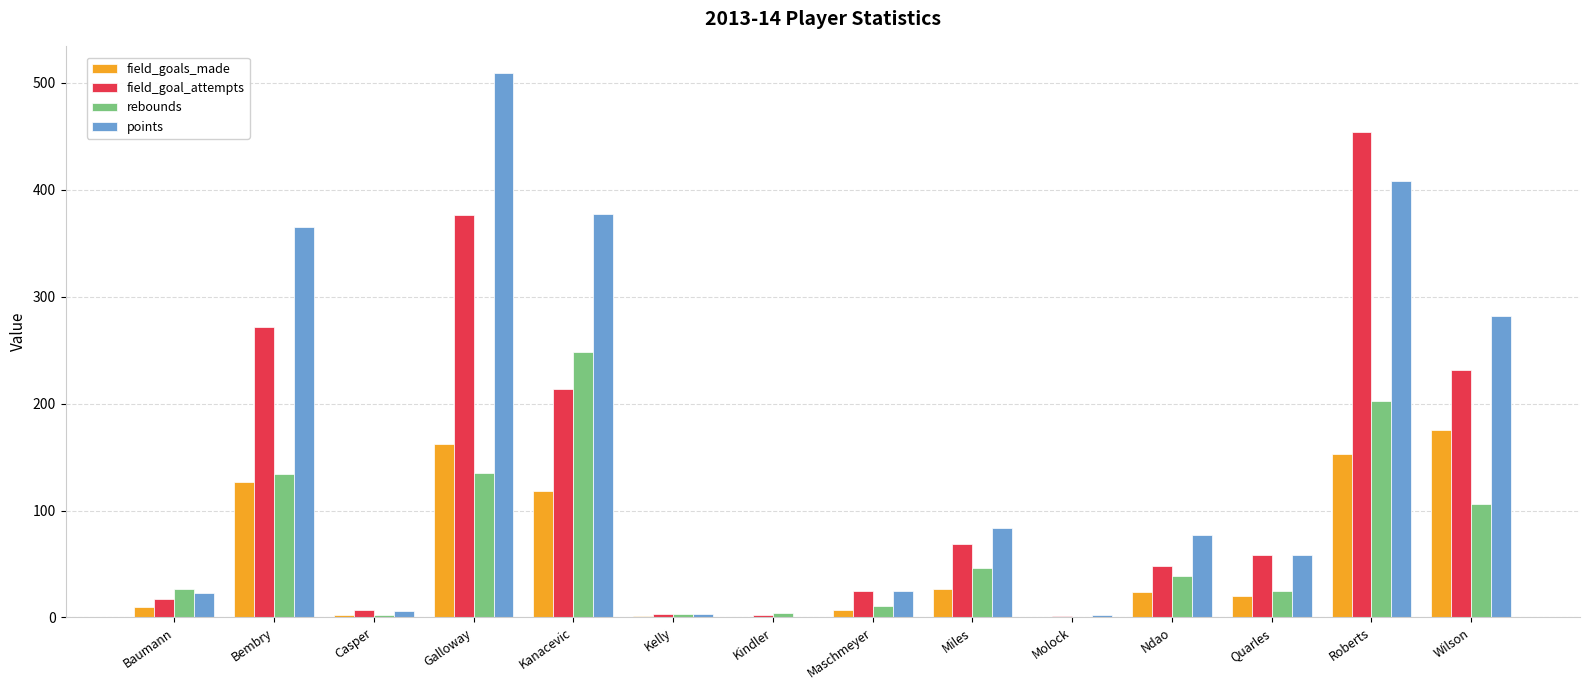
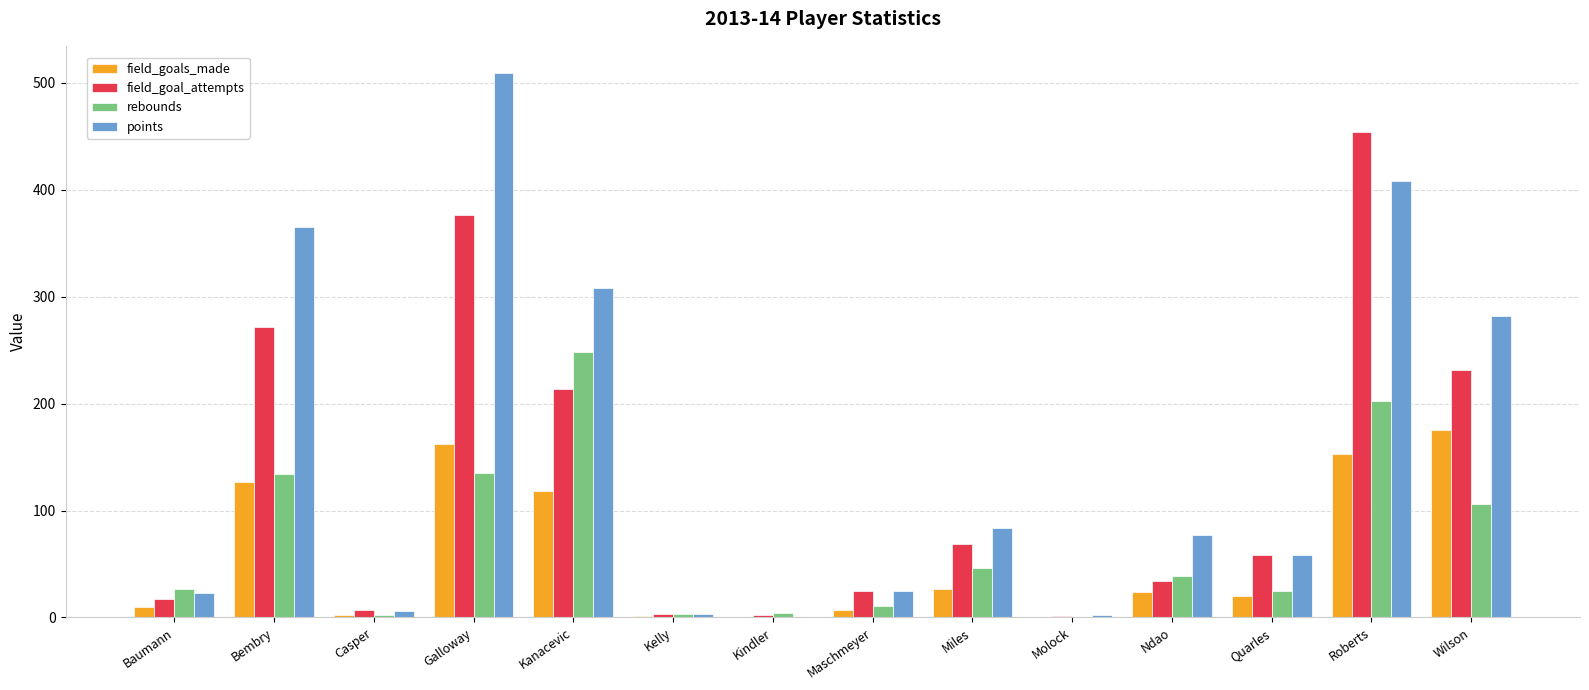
points, Kanacevic: 377 -> 308
field_goal_attempts, Ndao: 48 -> 34
